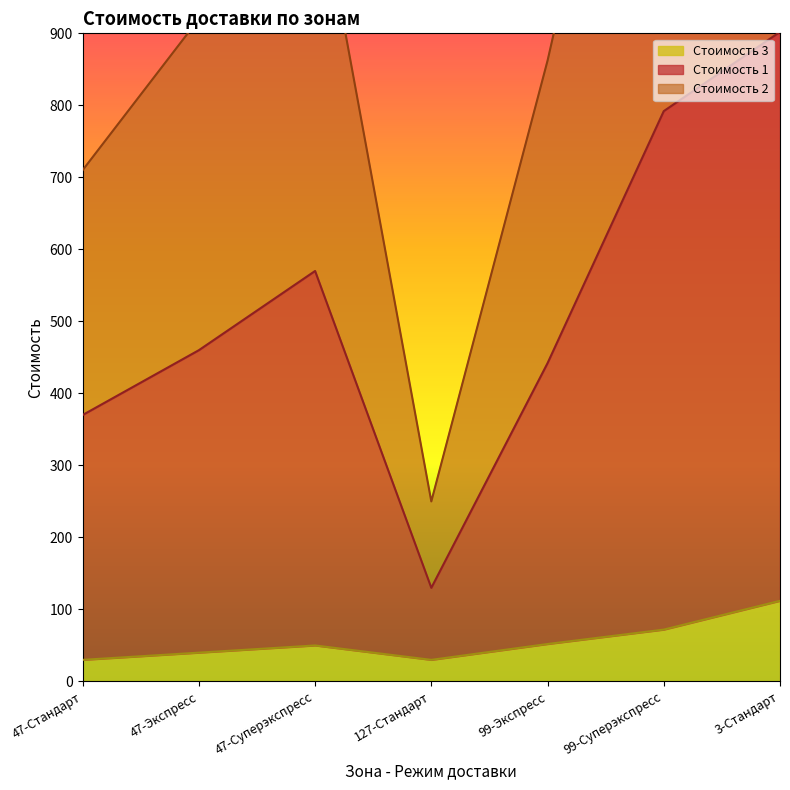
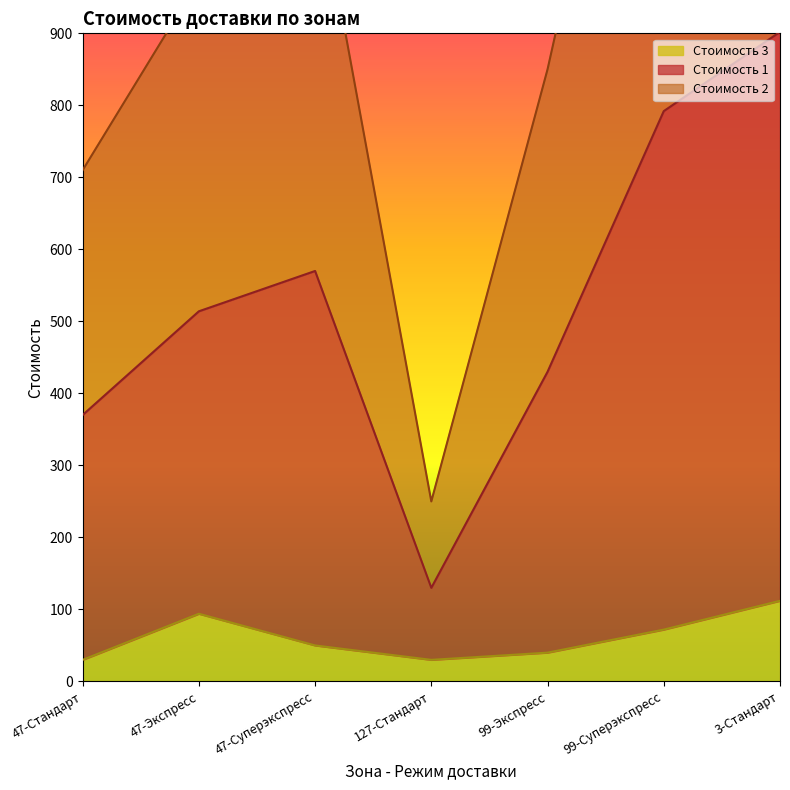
Стоимость 3, 47-Экспресс: 40 -> 90
Стоимость 3, 99-Экспресс: 50 -> 40
